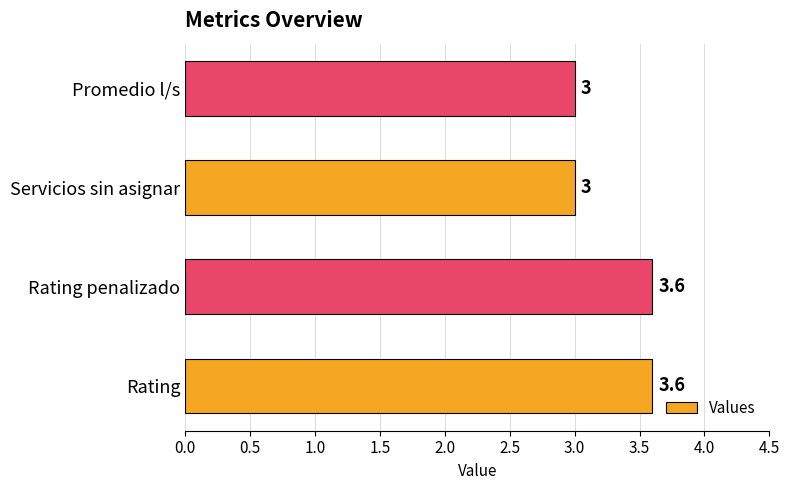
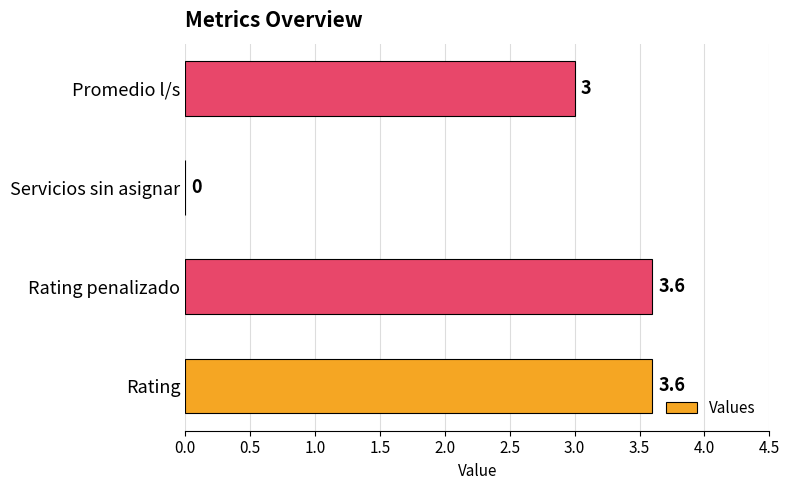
Servicios sin asignar: 3 -> 0
